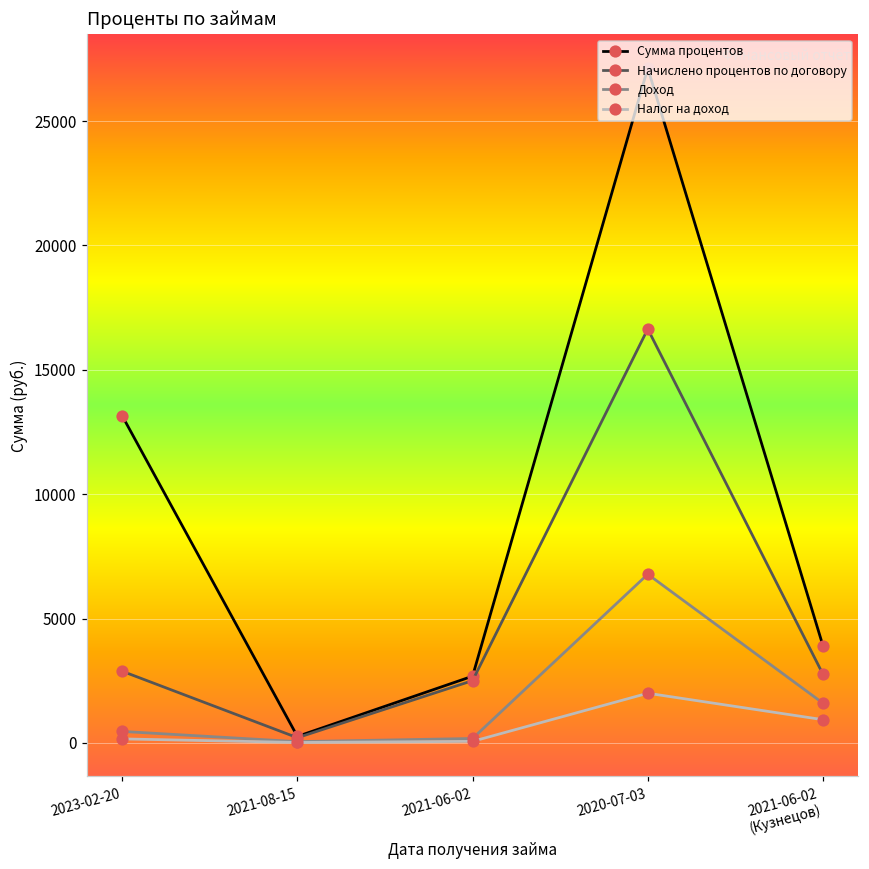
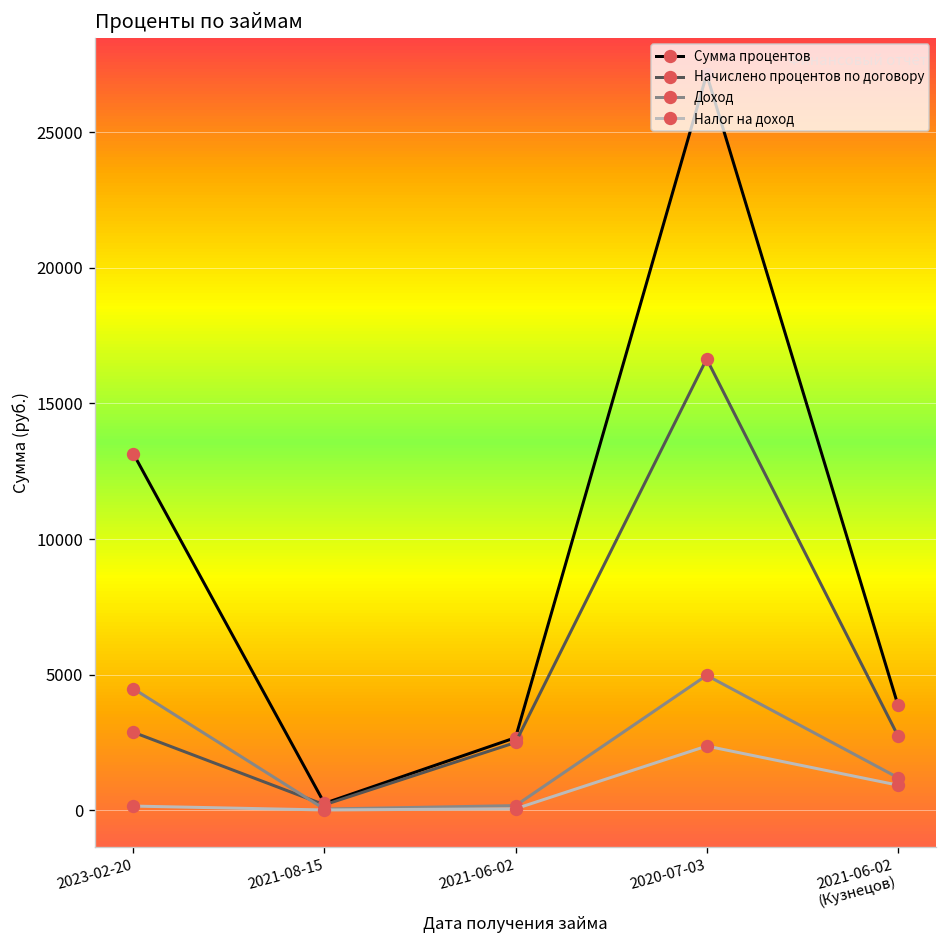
Доход, 2023-02-20: 500 -> 4500
Доход, 2020-07-03: 6800 -> 5000
Налог на доход, 2020-07-03: 2000 -> 2400
Доход, 2021-06-02 (Кузнецов): 1600 -> 1200
